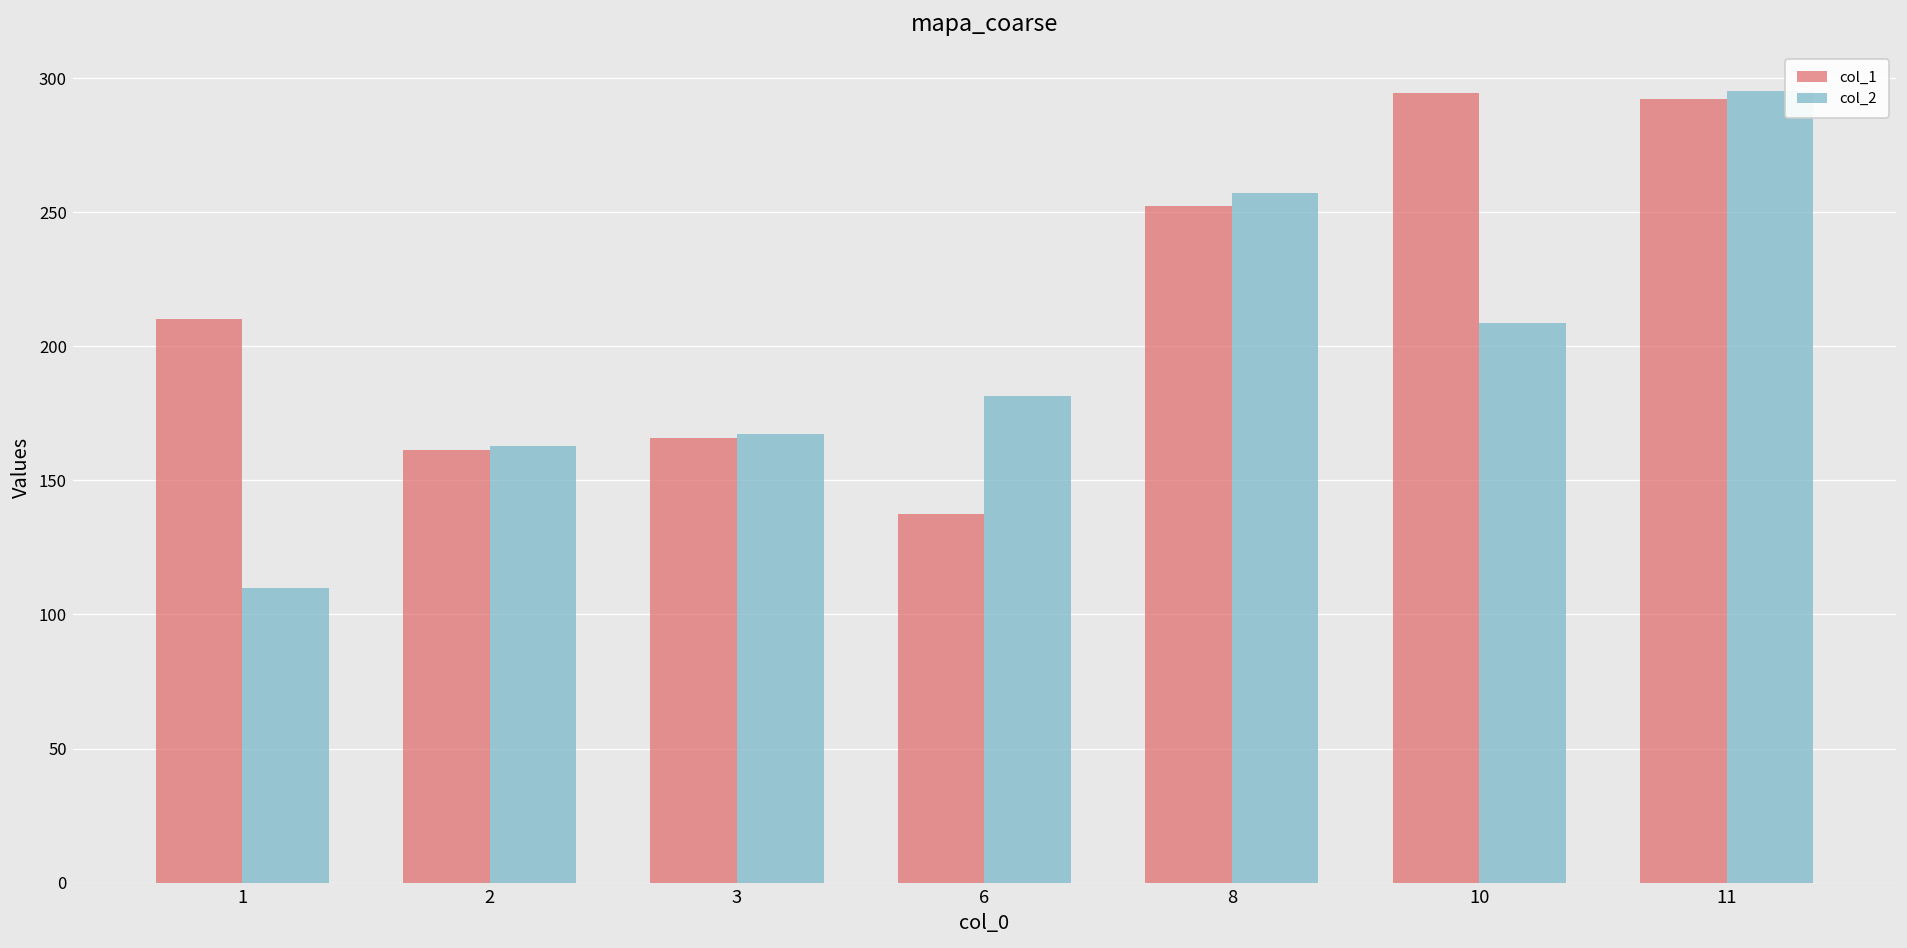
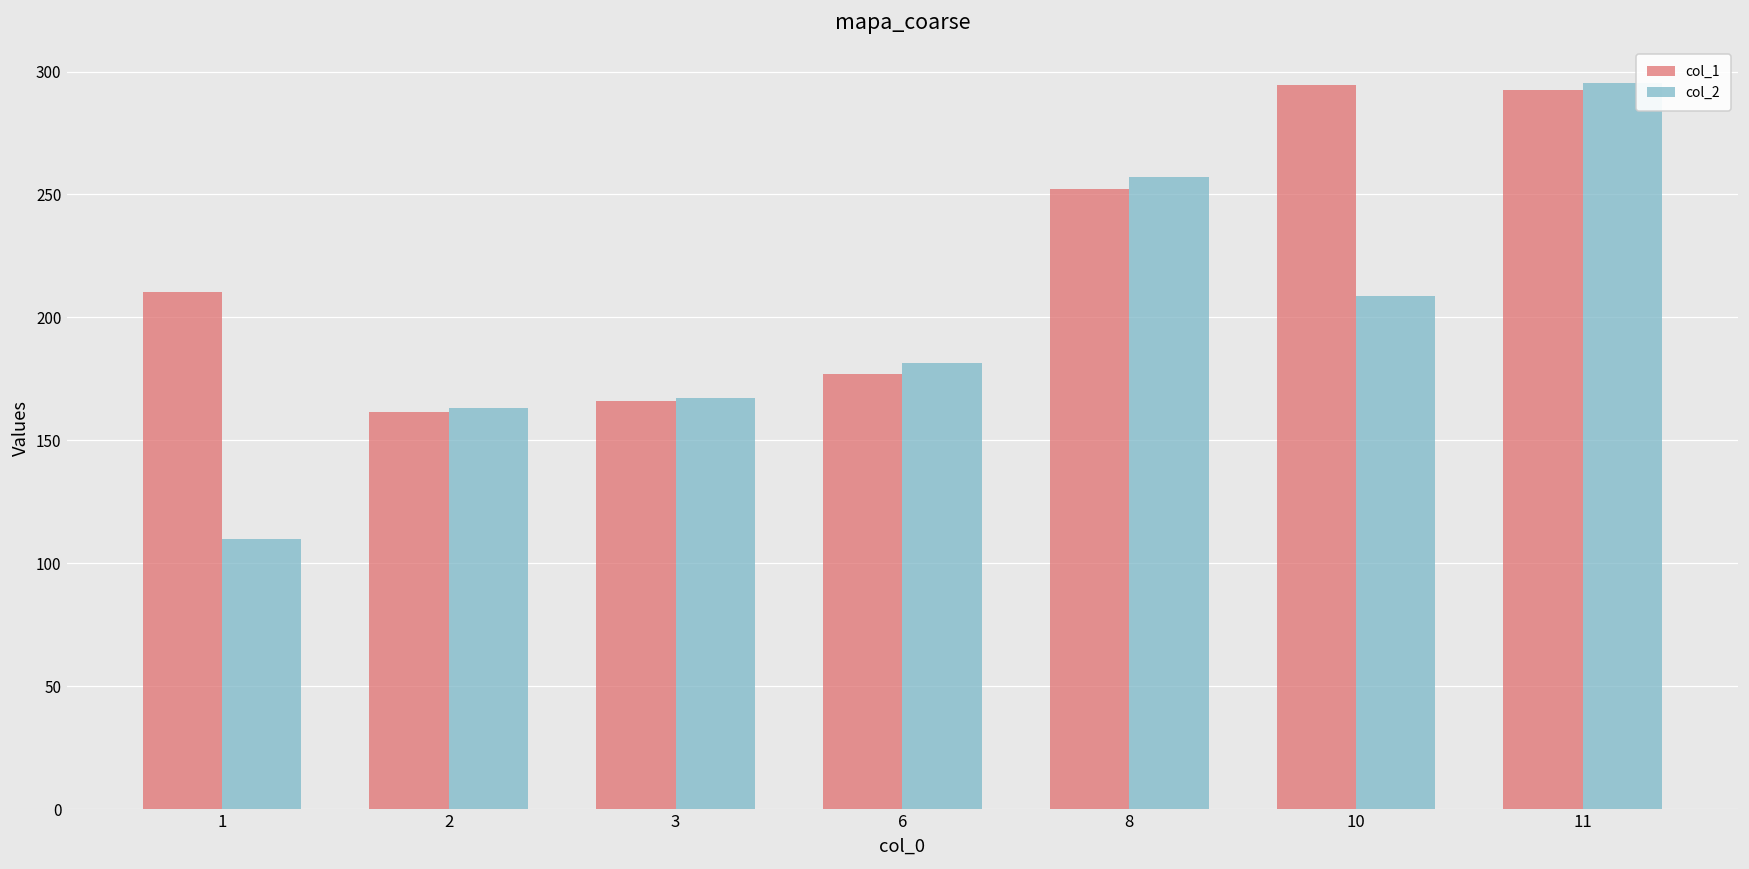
col_1, 6: 137 -> 177
